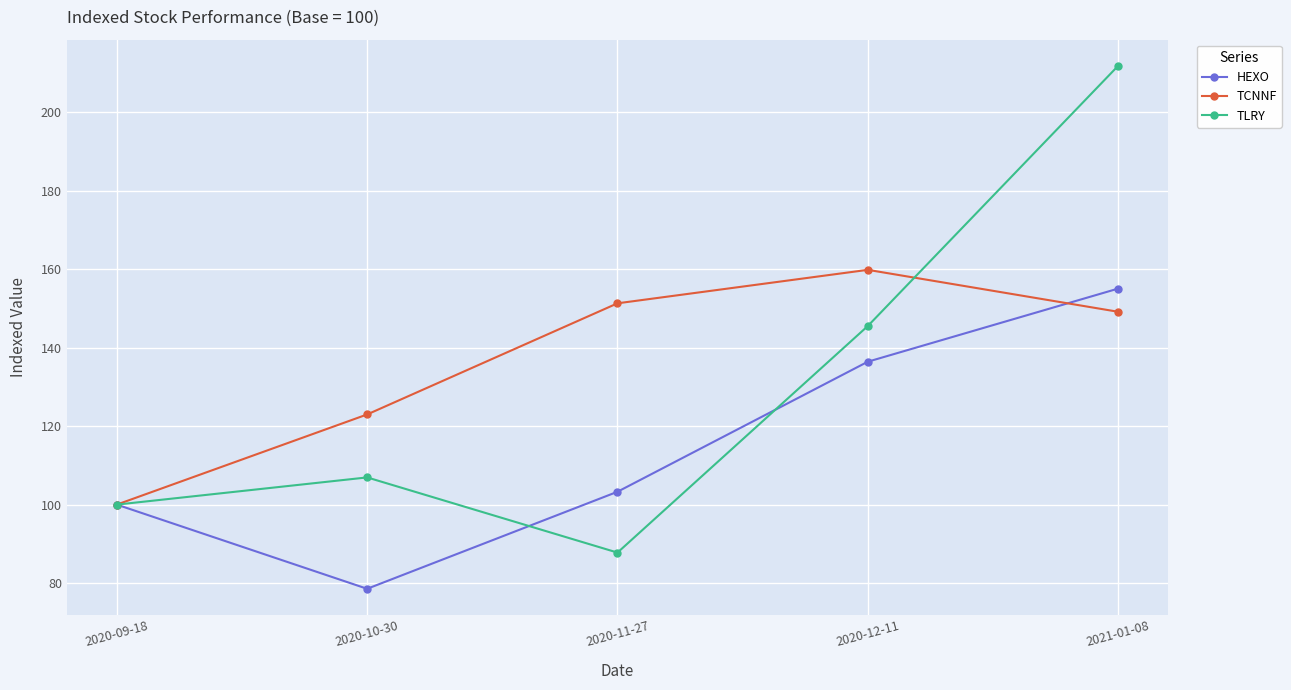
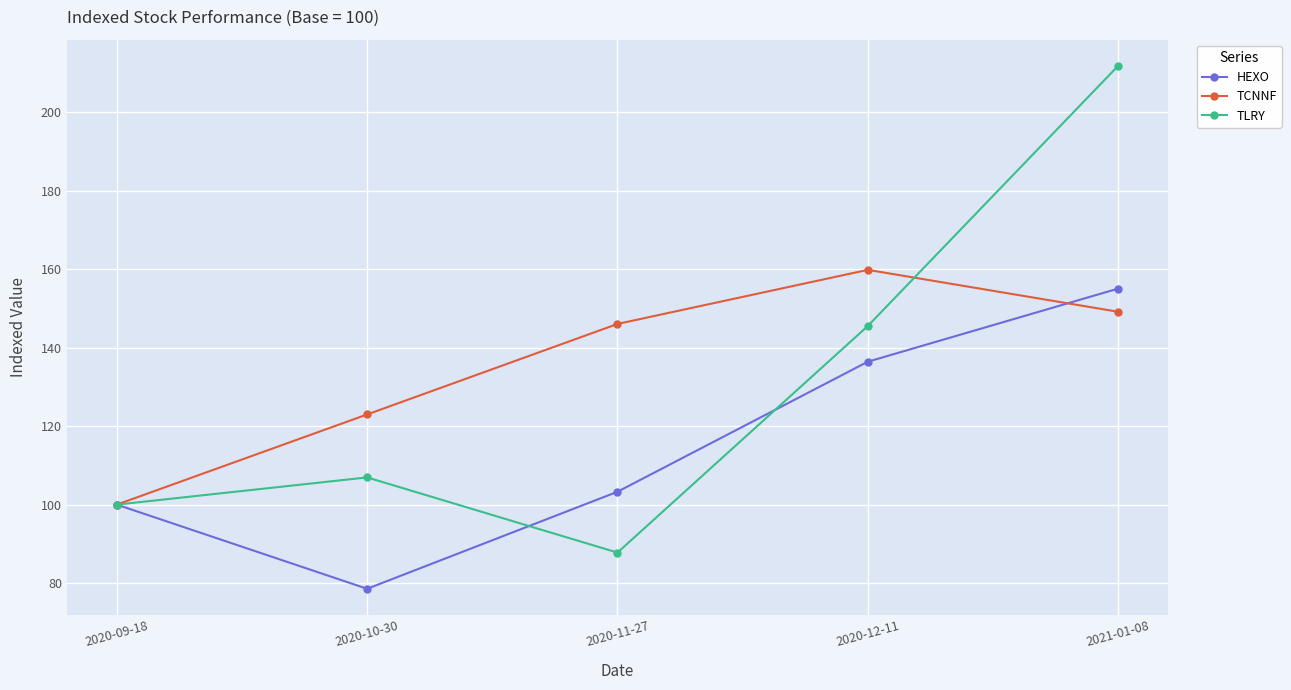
TCNNF, 2020-11-27: 151 -> 146
